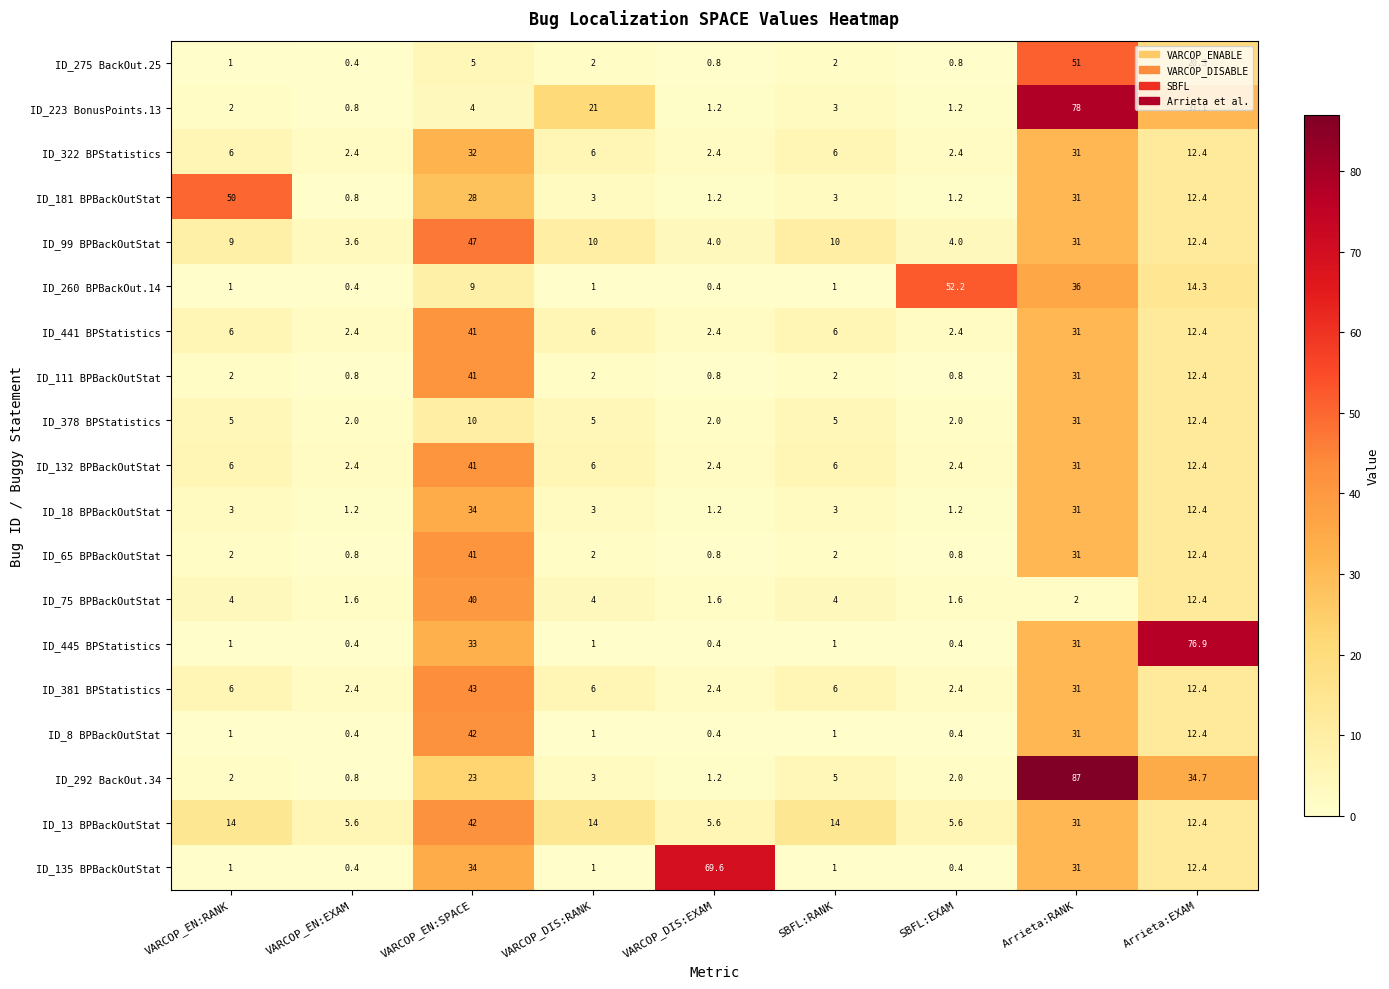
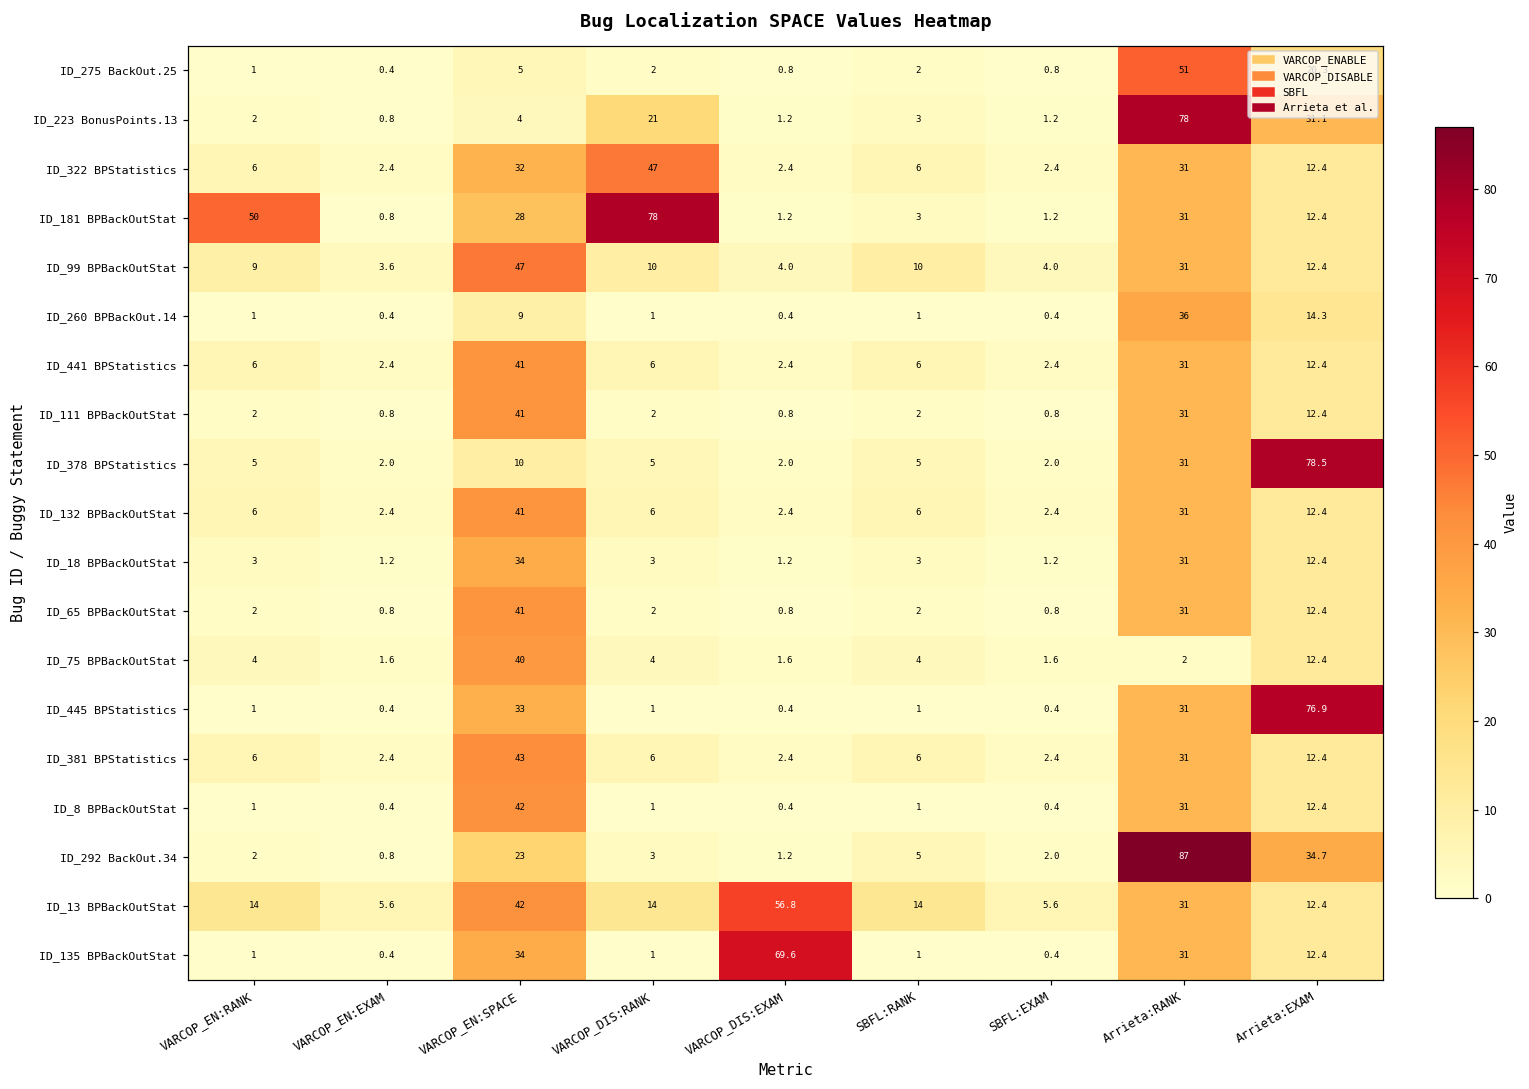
ID_322 BPStatistics, VARCOP_DIS:RANK: 6 -> 47
ID_181 BPBackOutStat, VARCOP_DIS:RANK: 3 -> 78
ID_260 BPBackOut.14, SBFL:EXAM: 52.2 -> 0.4
ID_378 BPStatistics, Arrieta:EXAM: 12.4 -> 78.5
ID_13 BPBackOutStat, VARCOP_DIS:EXAM: 5.6 -> 56.8
